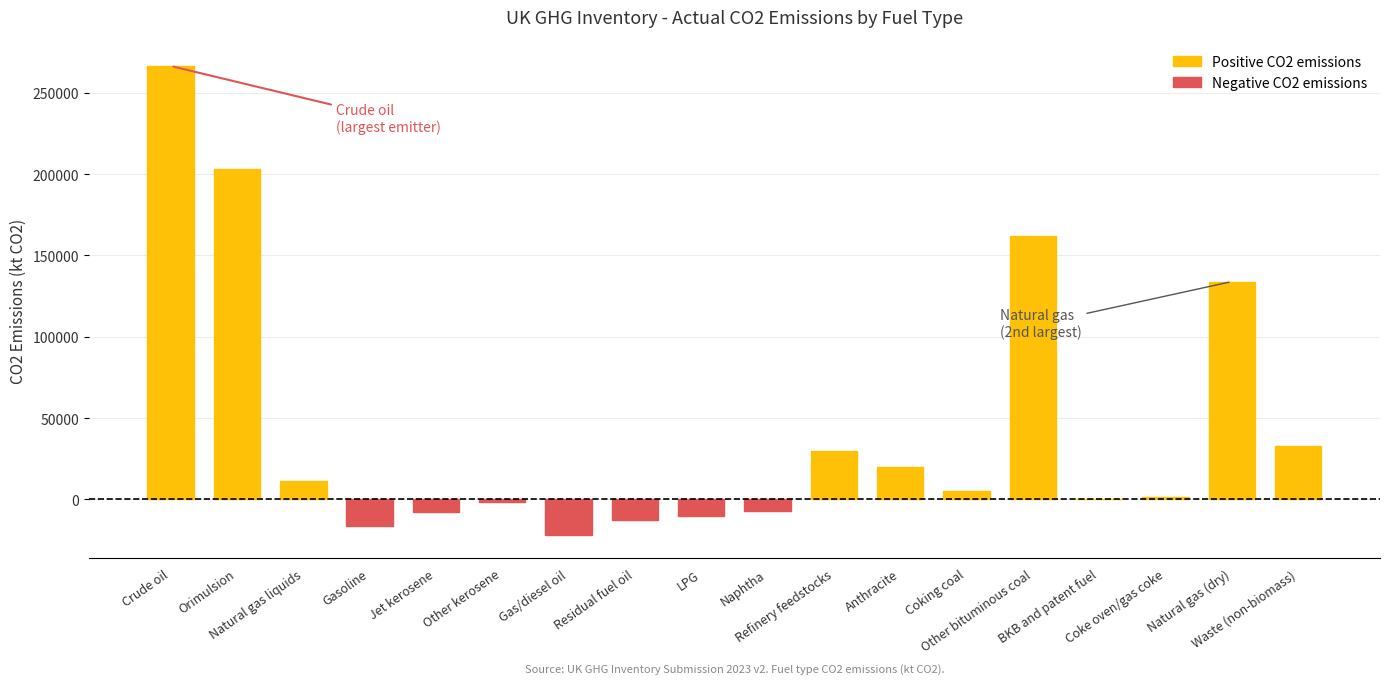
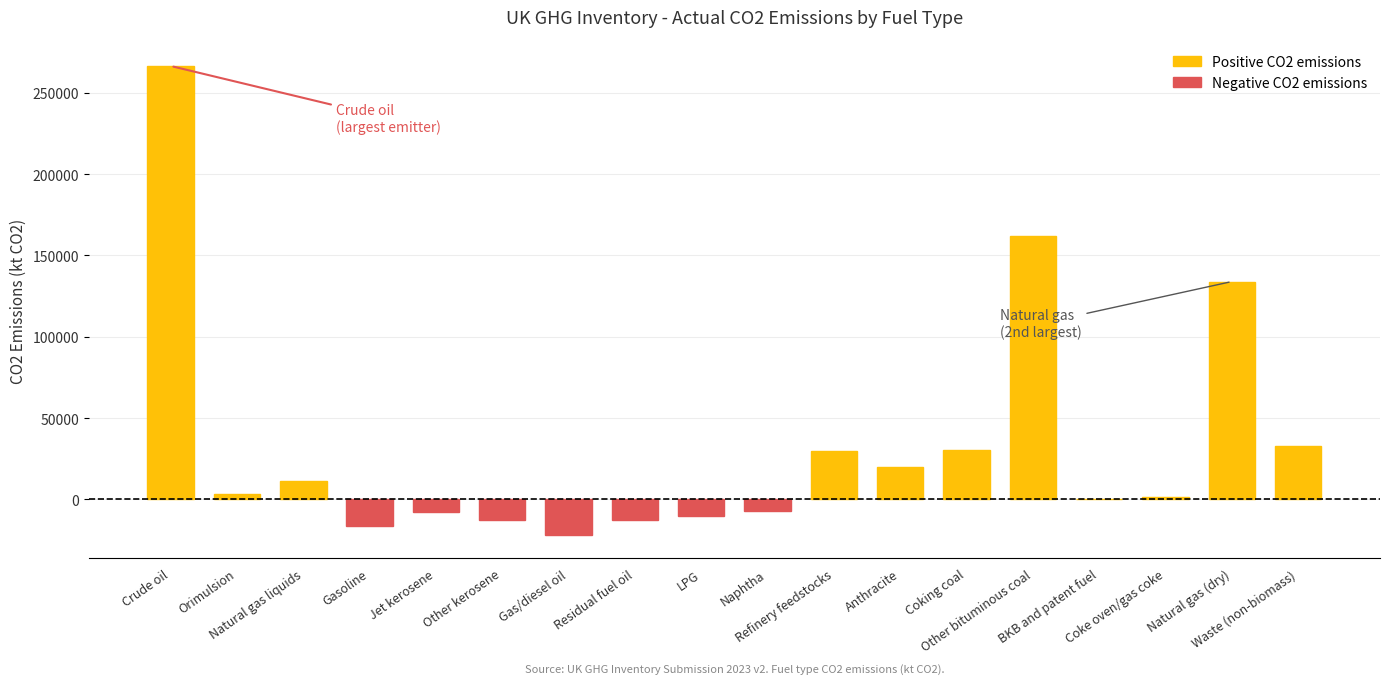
Orimulsion: 203000 -> 3000
Other kerosene: -1000 -> -12000
Coking coal: 5000 -> 30000
